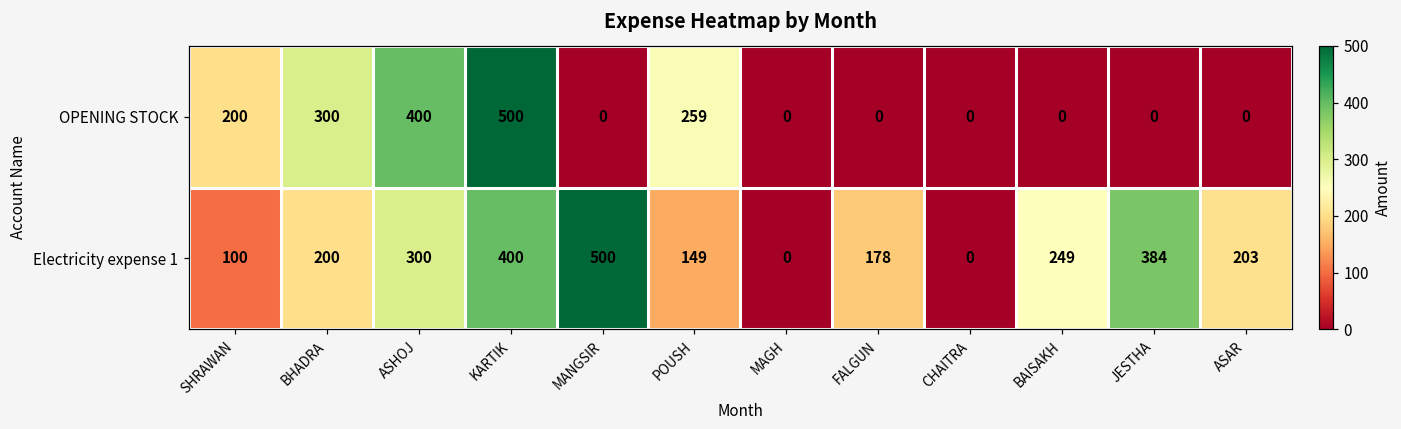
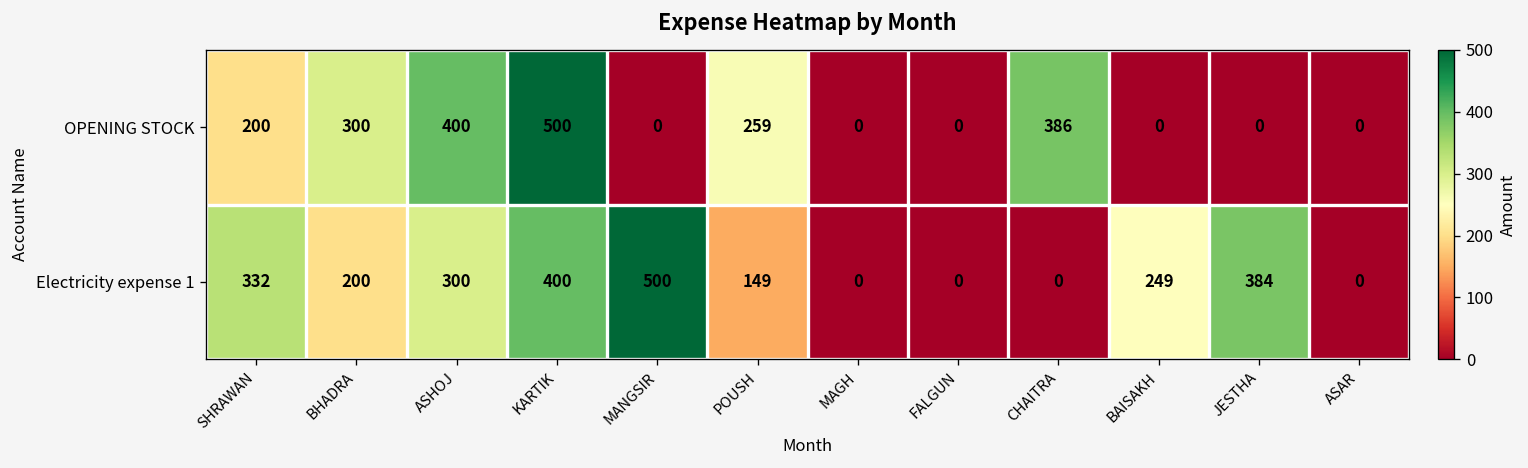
OPENING STOCK, CHAITRA: 0 -> 386
Electricity expense 1, SHRAWAN: 100 -> 332
Electricity expense 1, FALGUN: 178 -> 0
Electricity expense 1, ASAR: 203 -> 0
